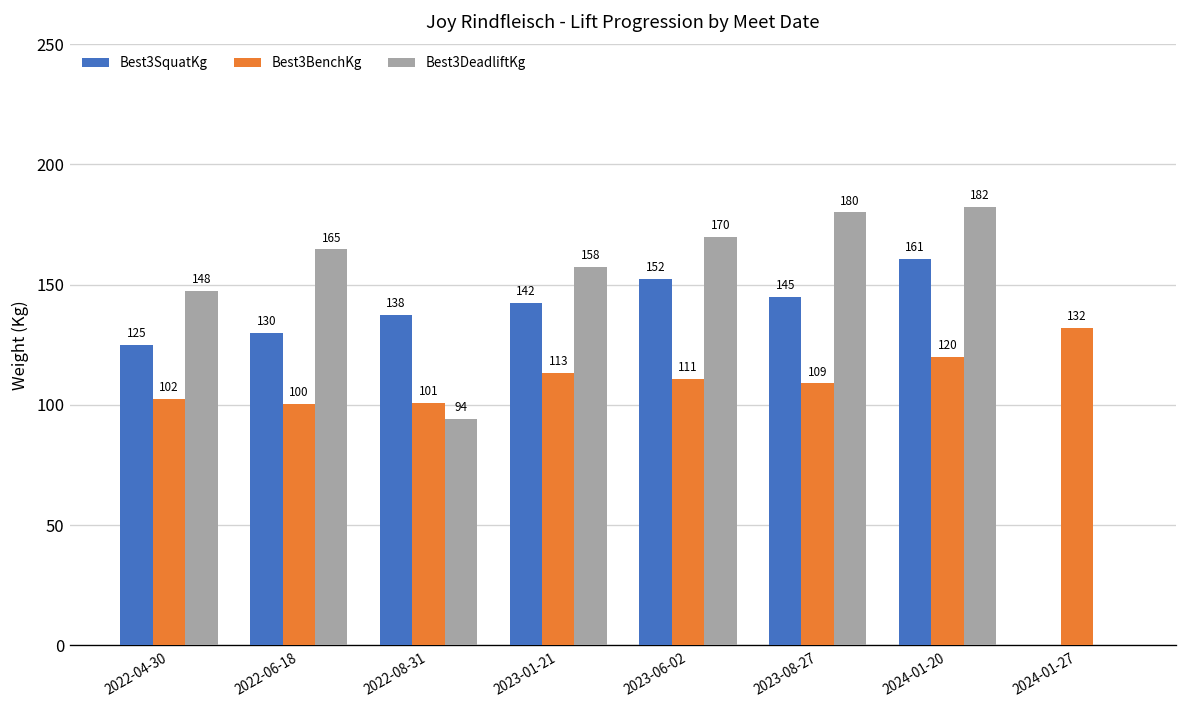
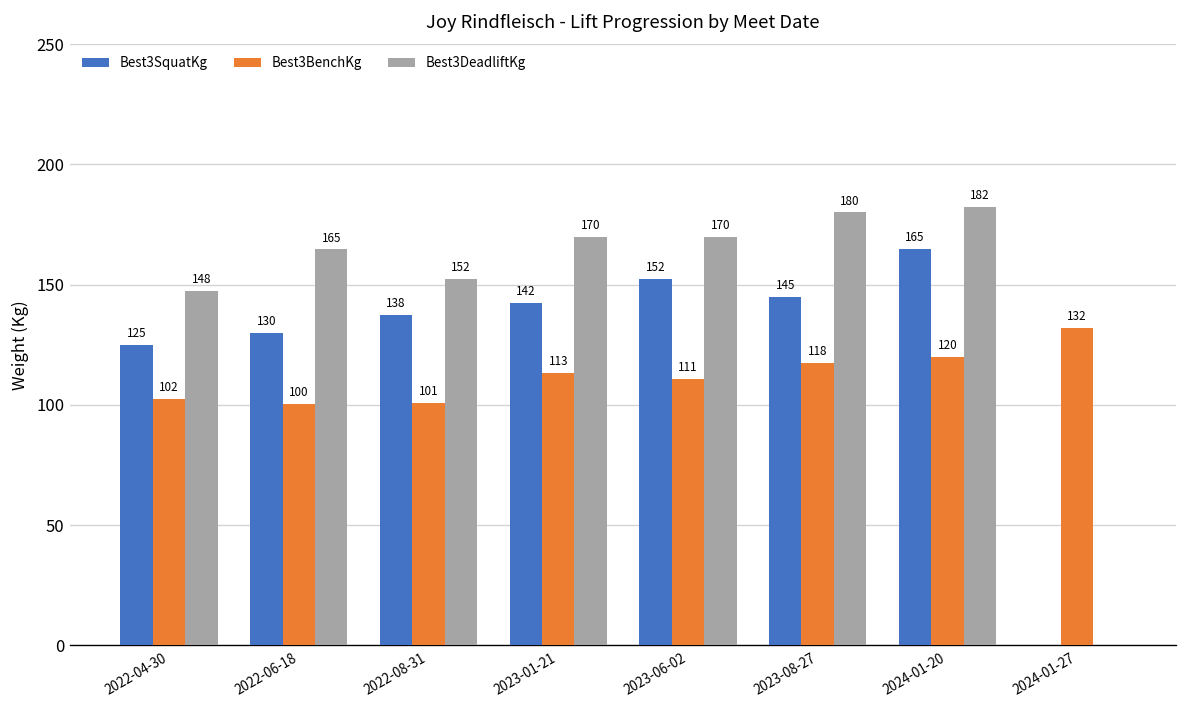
Best3DeadliftKg, 2022-08-31: 94 -> 152
Best3DeadliftKg, 2023-01-21: 158 -> 170
Best3BenchKg, 2023-08-27: 109 -> 118
Best3SquatKg, 2024-01-20: 161 -> 165
